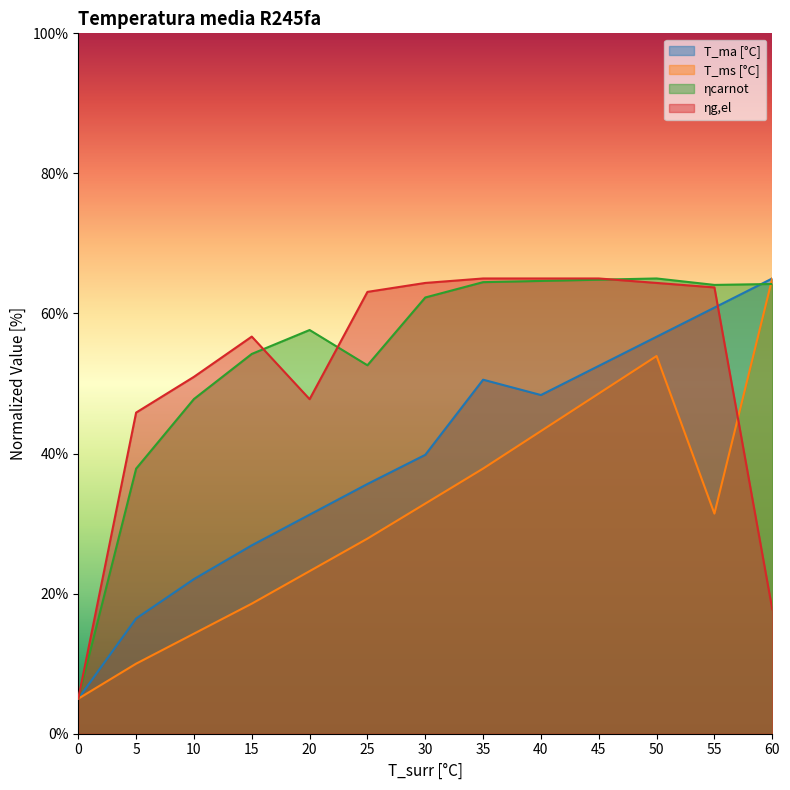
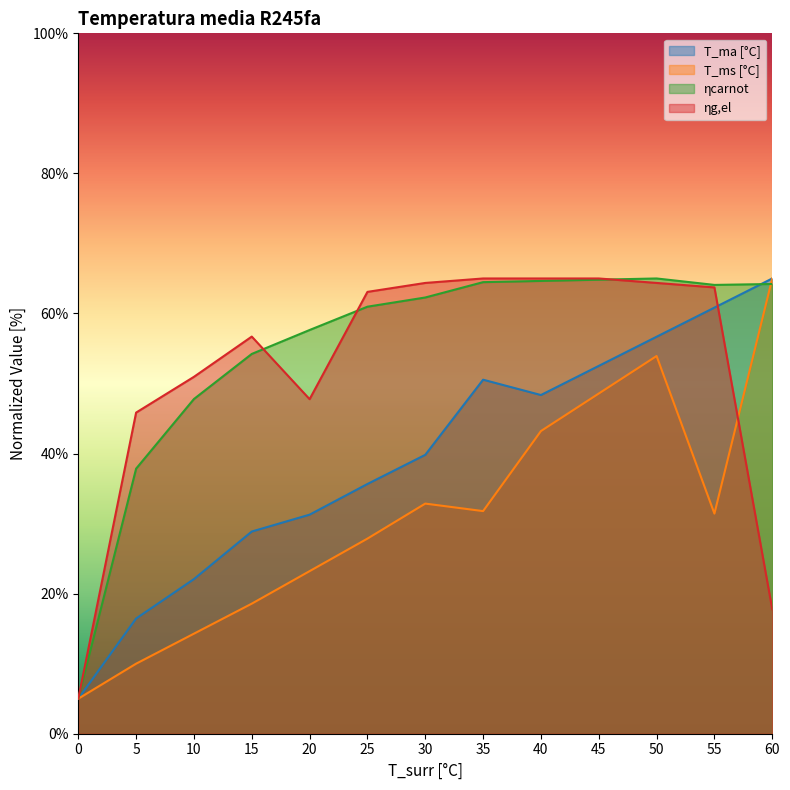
T_ma [°C], 15: 27% -> 29%
ηcarnot, 25: 53% -> 61%
T_ms [°C], 35: 38% -> 32%
